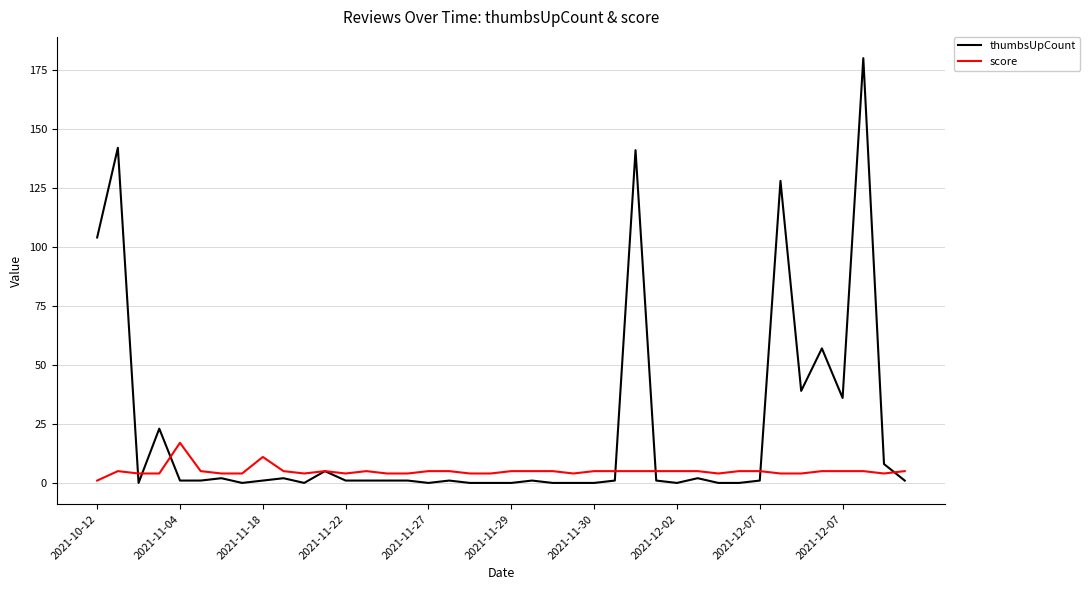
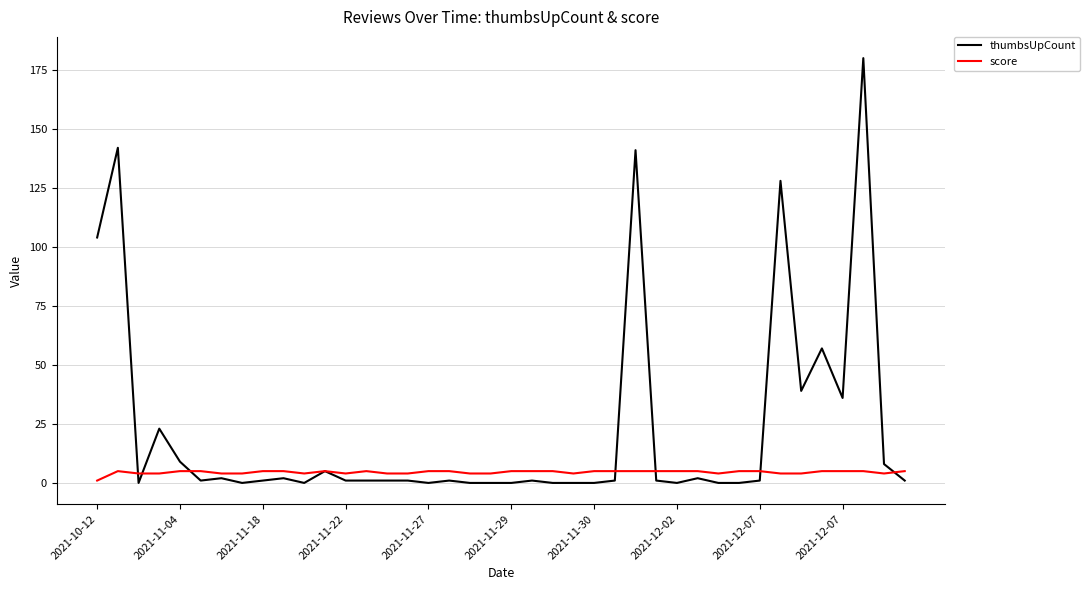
thumbsUpCount, 2021-11-04: 1 -> 9
score, 2021-11-04: 17 -> 5
score, 2021-11-18: 11 -> 5
